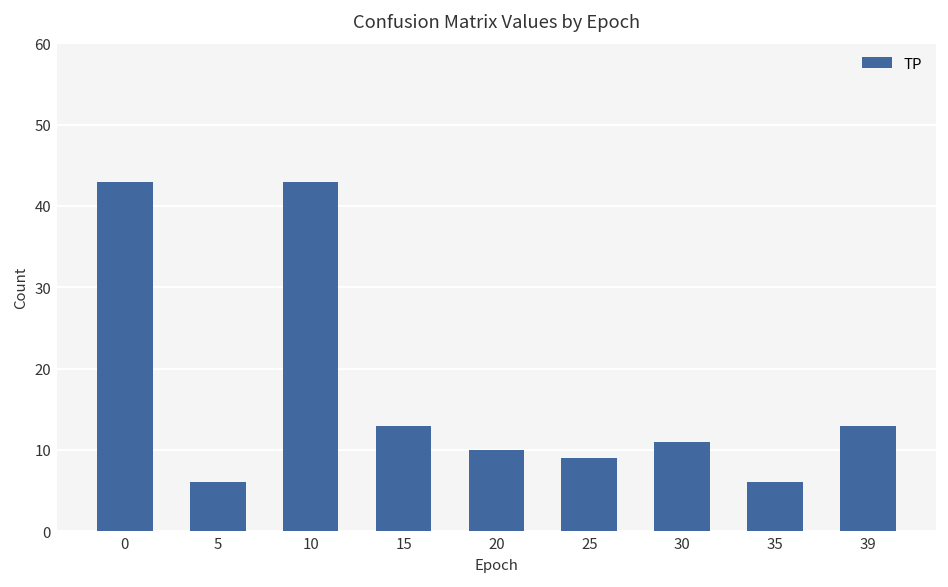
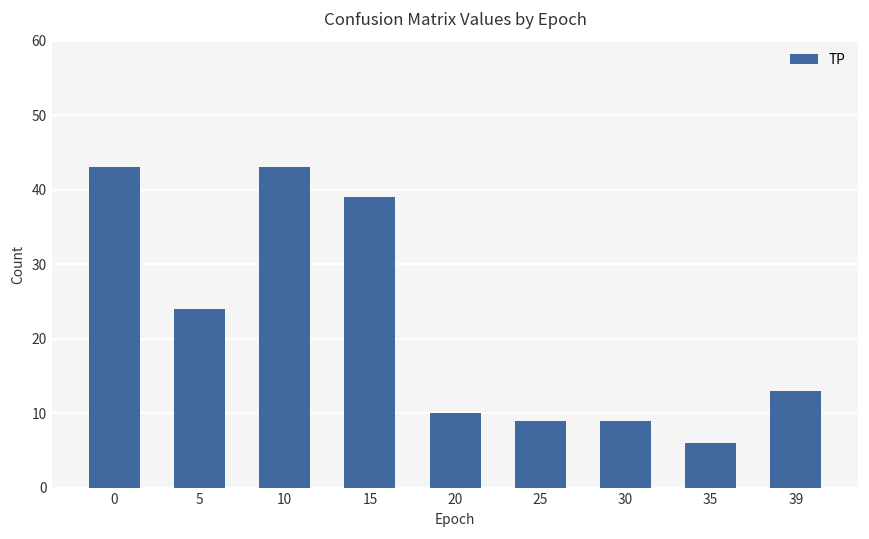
5: 6 -> 24
15: 13 -> 39
30: 11 -> 9
